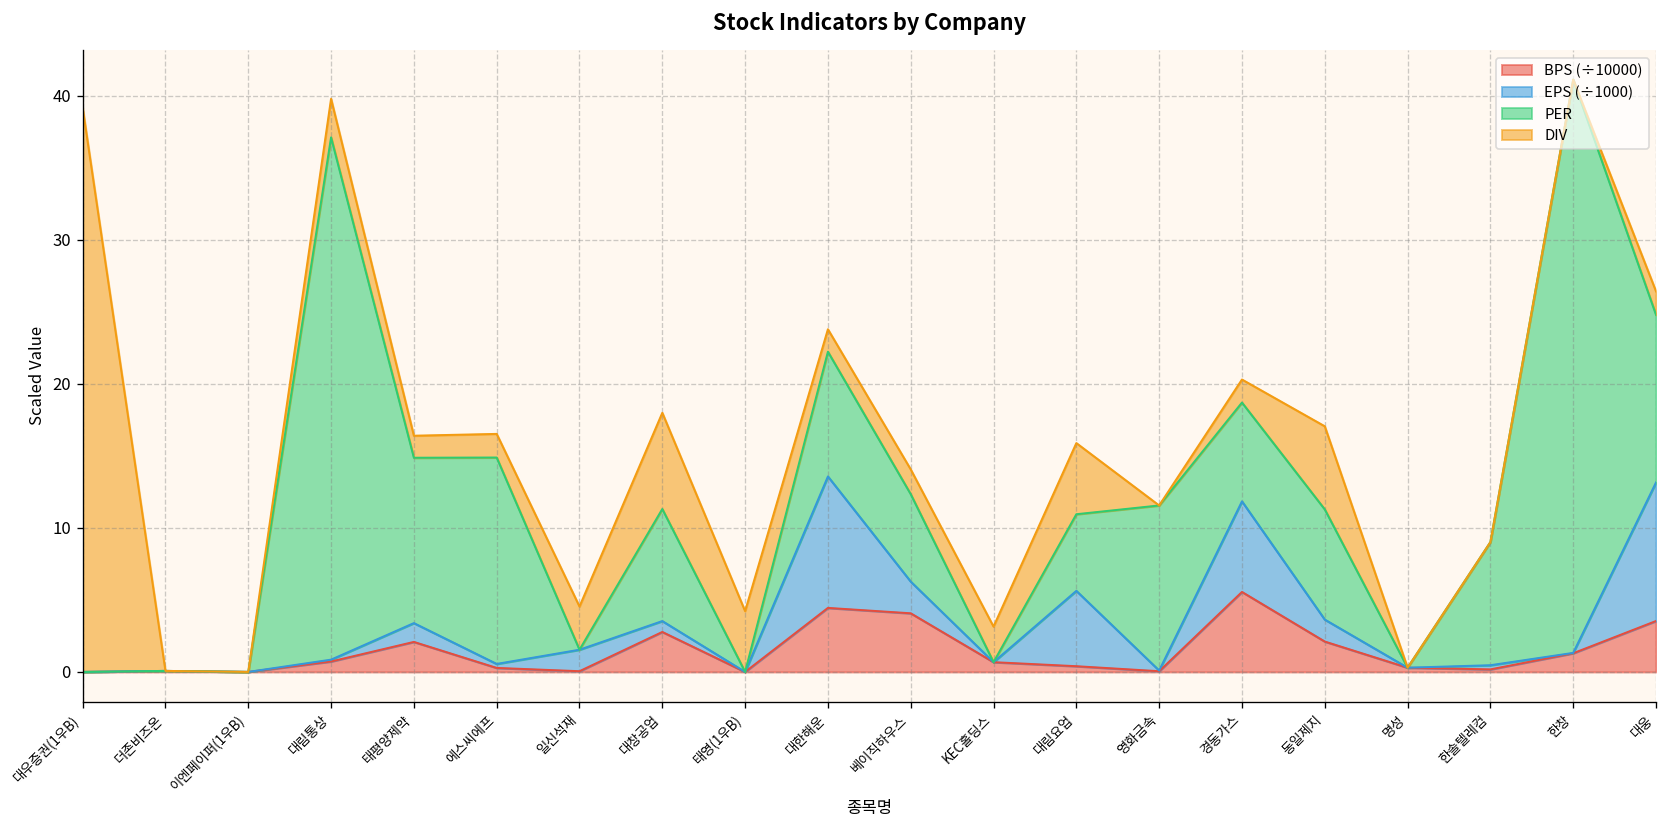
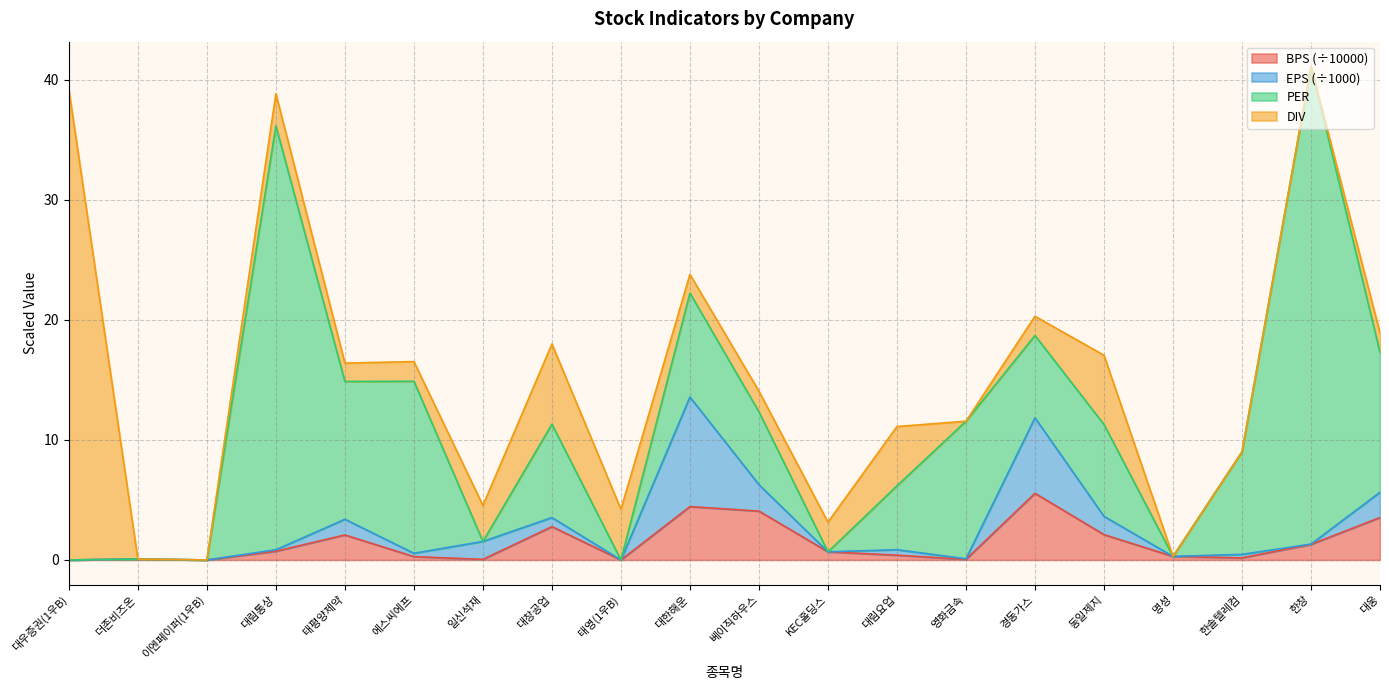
PER, 대림통상: 36.3 -> 35.3
EPS (÷1000), 대림요업: 5.2 -> 0.5
EPS (÷1000), 대웅: 9.6 -> 2.1
